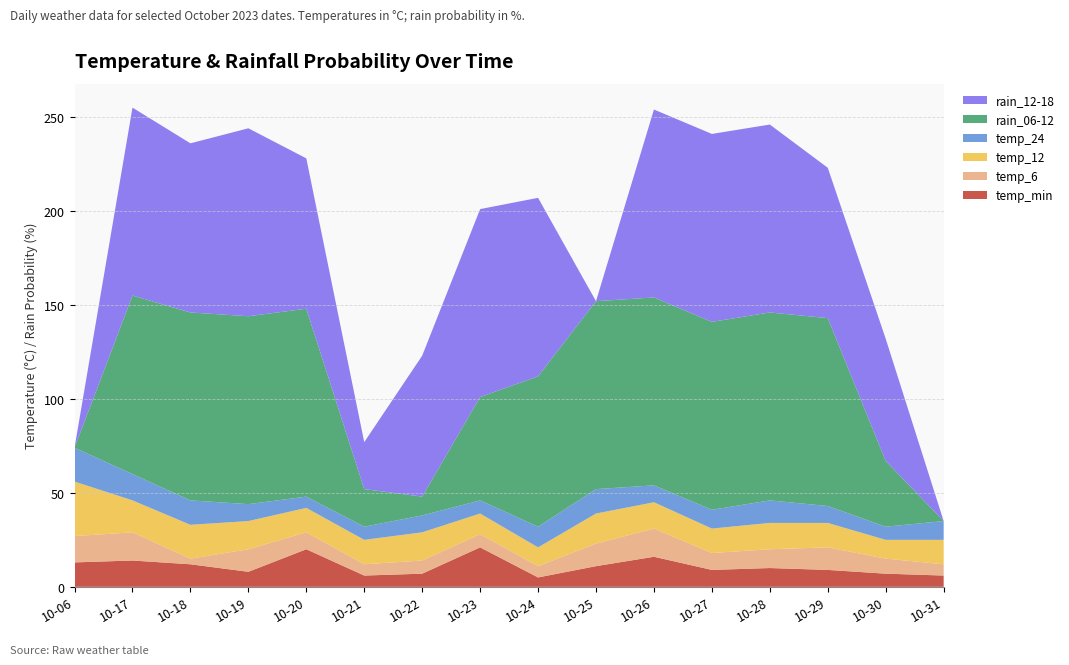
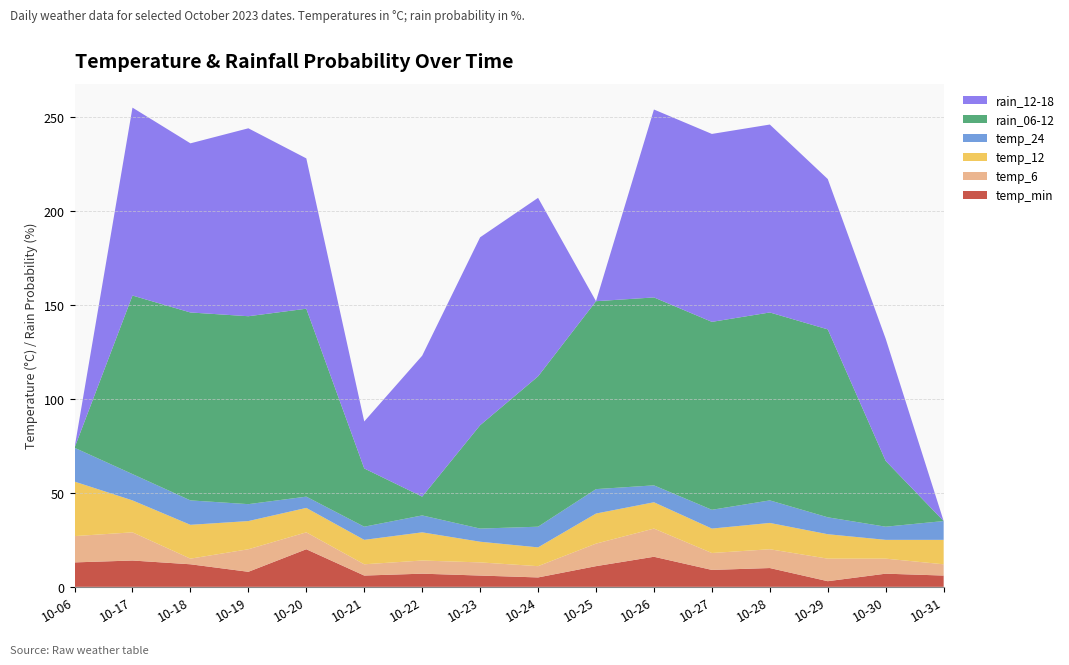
rain_06-12, 10-21: 20 -> 31
temp_min, 10-23: 21 -> 6
temp_min, 10-29: 9 -> 3
